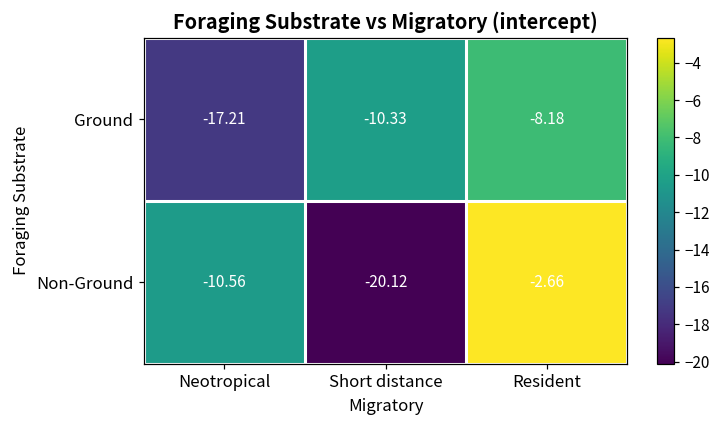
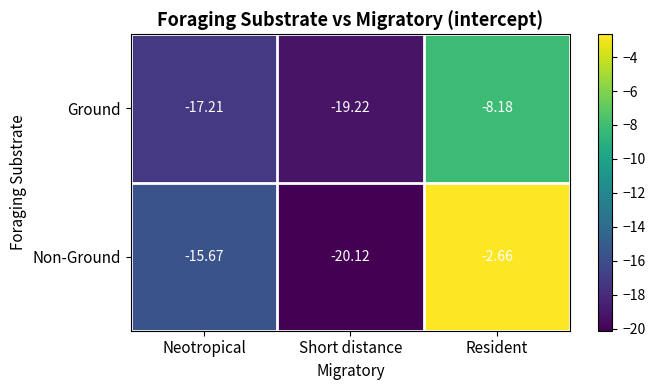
Ground, Short distance: -10.33 -> -19.22
Non-Ground, Neotropical: -10.56 -> -15.67
